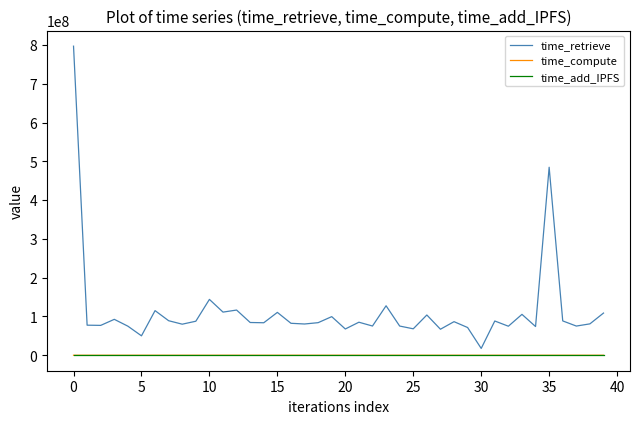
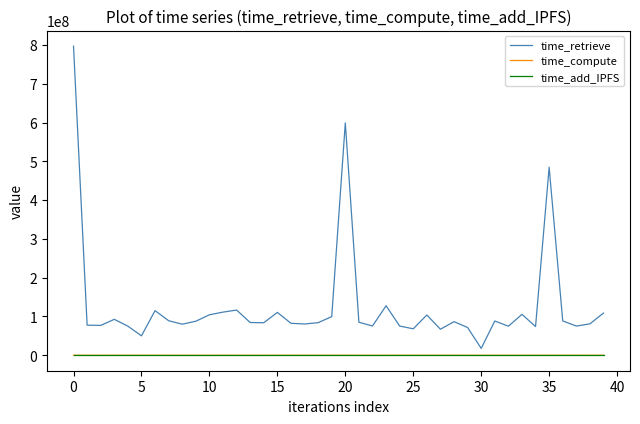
time_retrieve, 10: 140000000 -> 100000000
time_retrieve, 20: 70000000 -> 600000000
